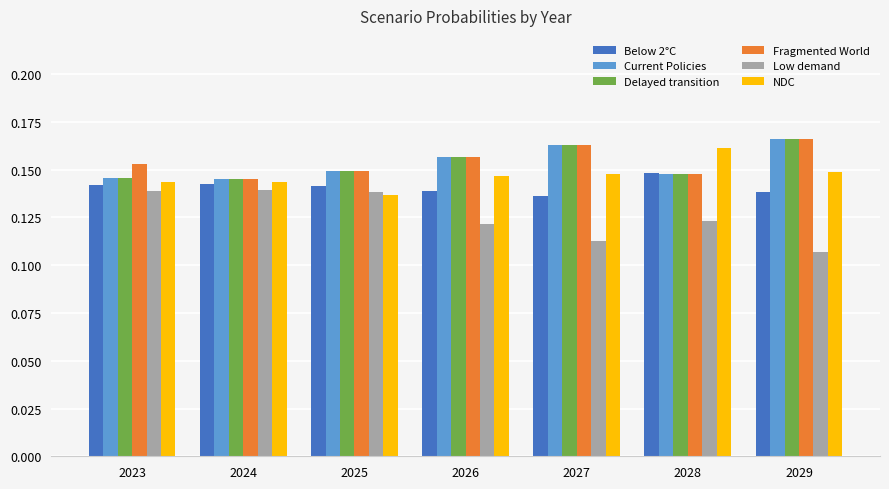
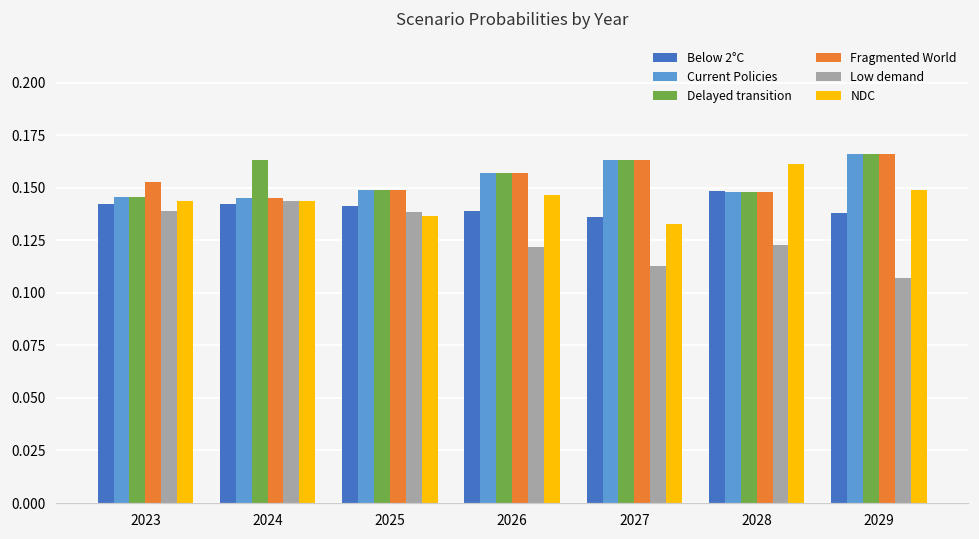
Delayed transition, 2024: 0.145 -> 0.163
Low demand, 2024: 0.139 -> 0.144
NDC, 2027: 0.148 -> 0.133
